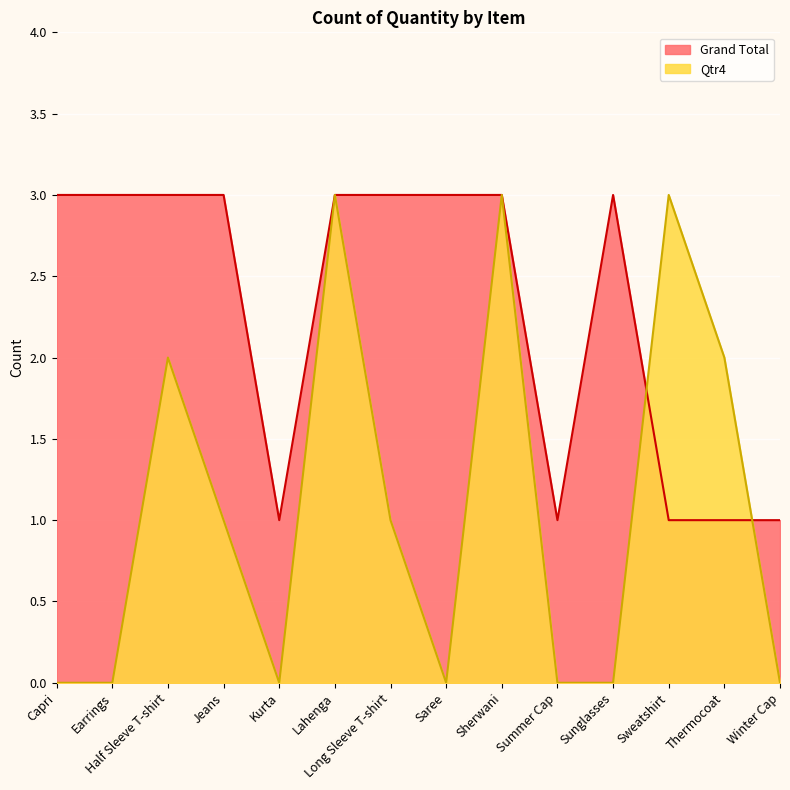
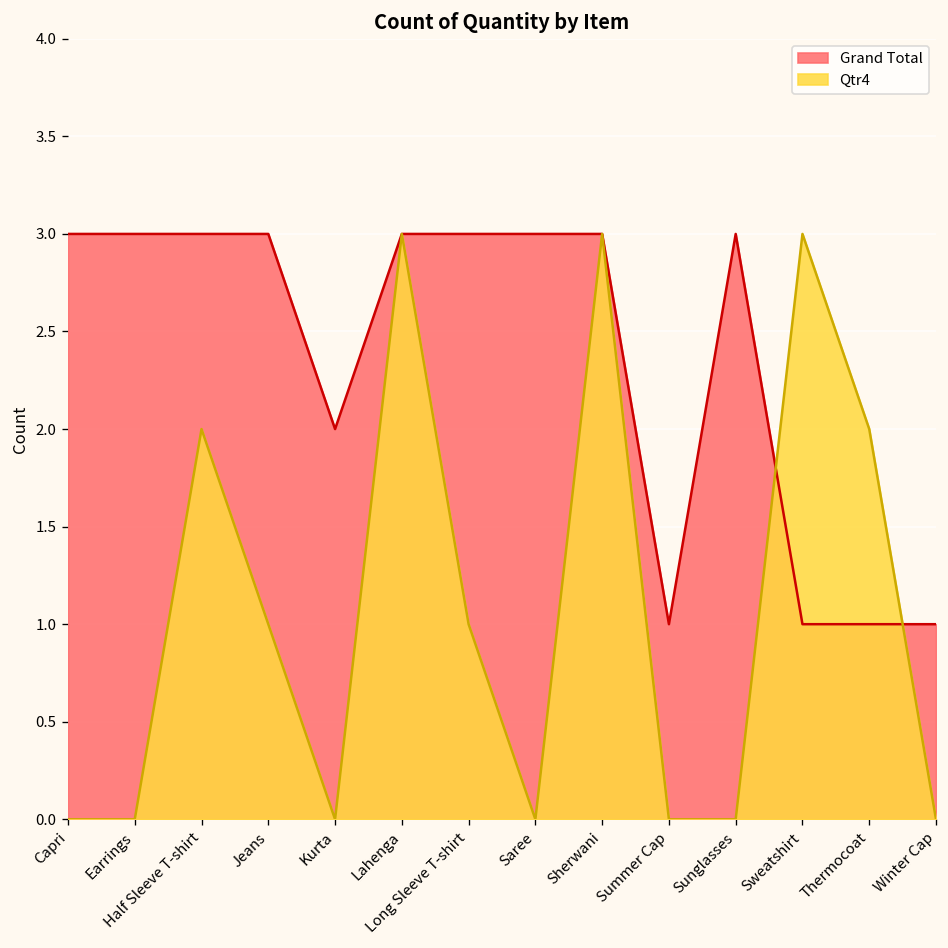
Grand Total, Kurta: 1 -> 2
